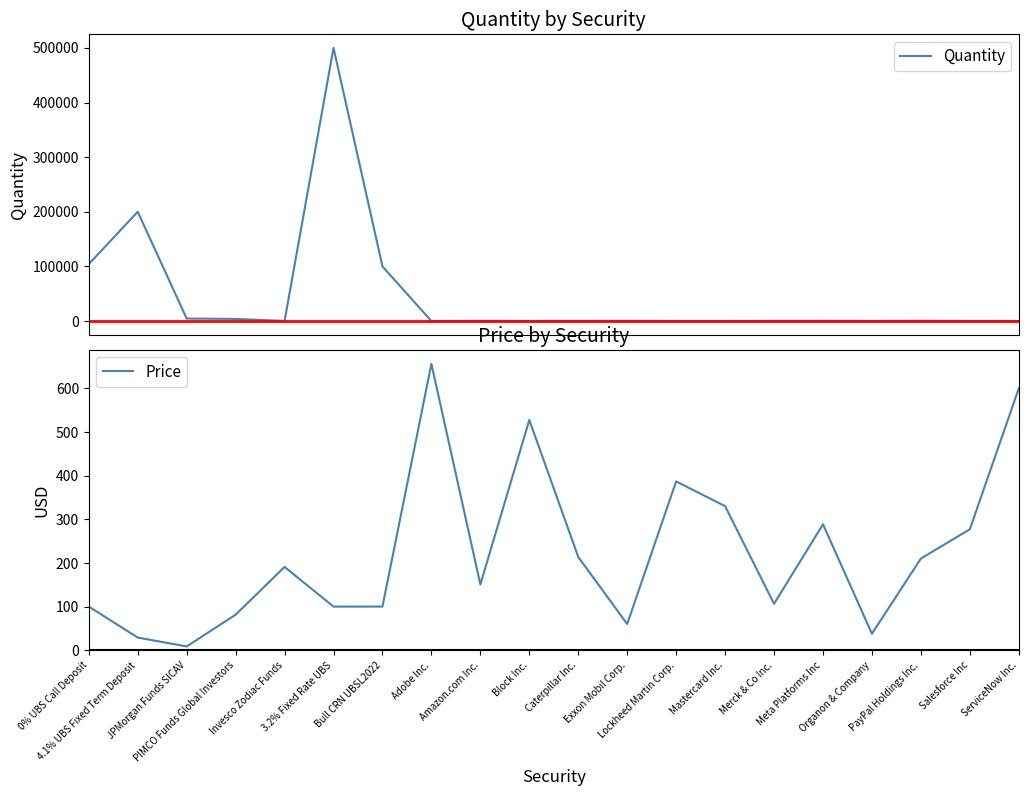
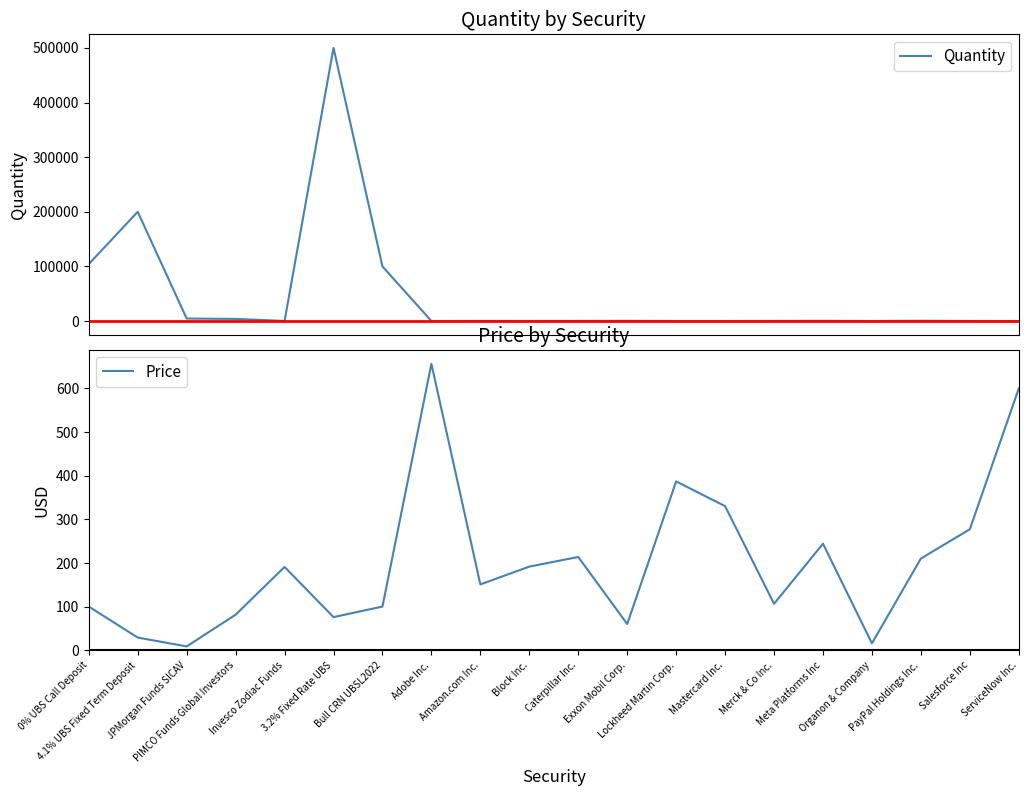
Price by Security, 3.2% Fixed Rate UBS: 100 -> 80
Price by Security, Block Inc.: 530 -> 190
Price by Security, Meta Platforms Inc: 290 -> 240
Price by Security, Organon & Company: 40 -> 20
